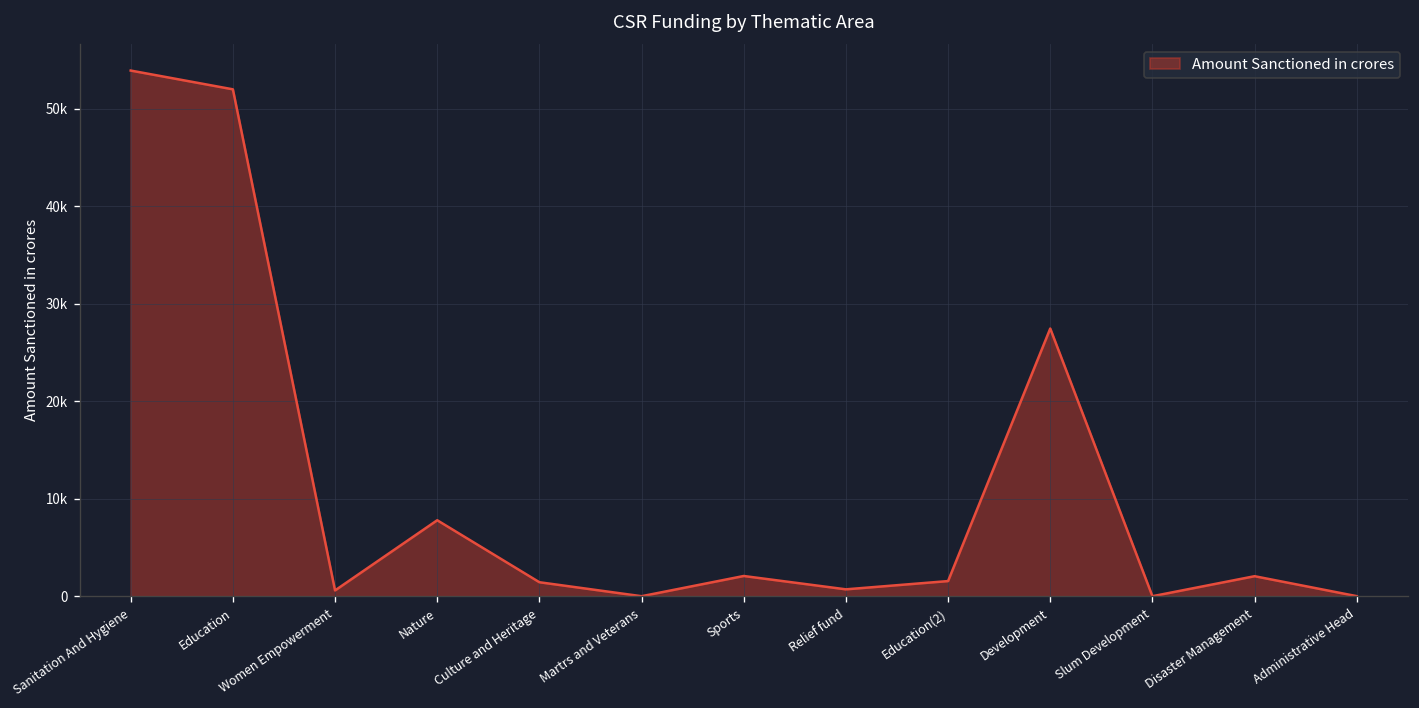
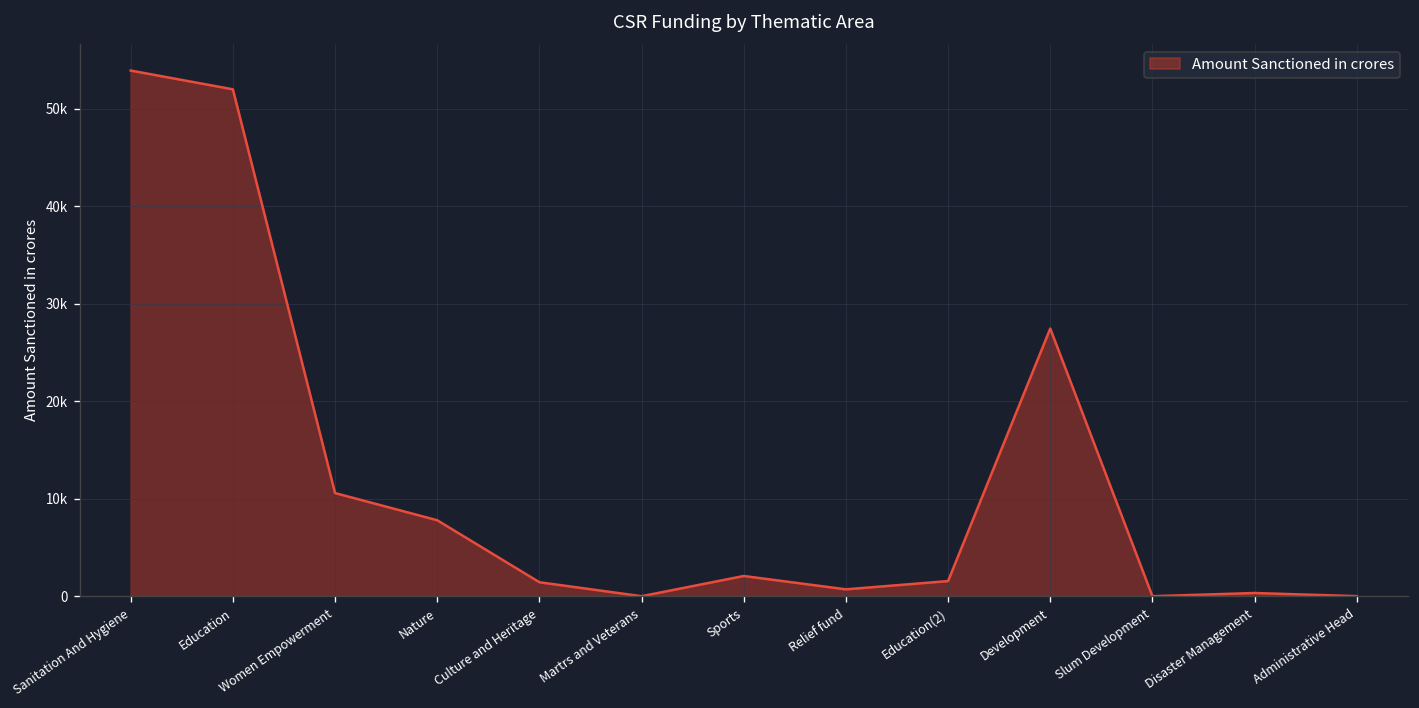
Women Empowerment: 1000 -> 11000
Disaster Management: 2000 -> 0
